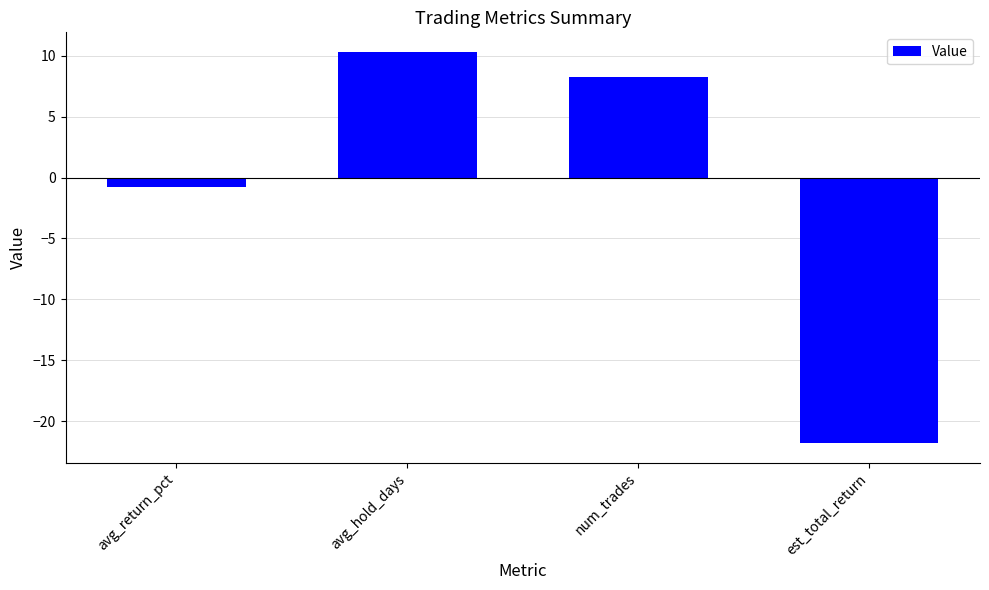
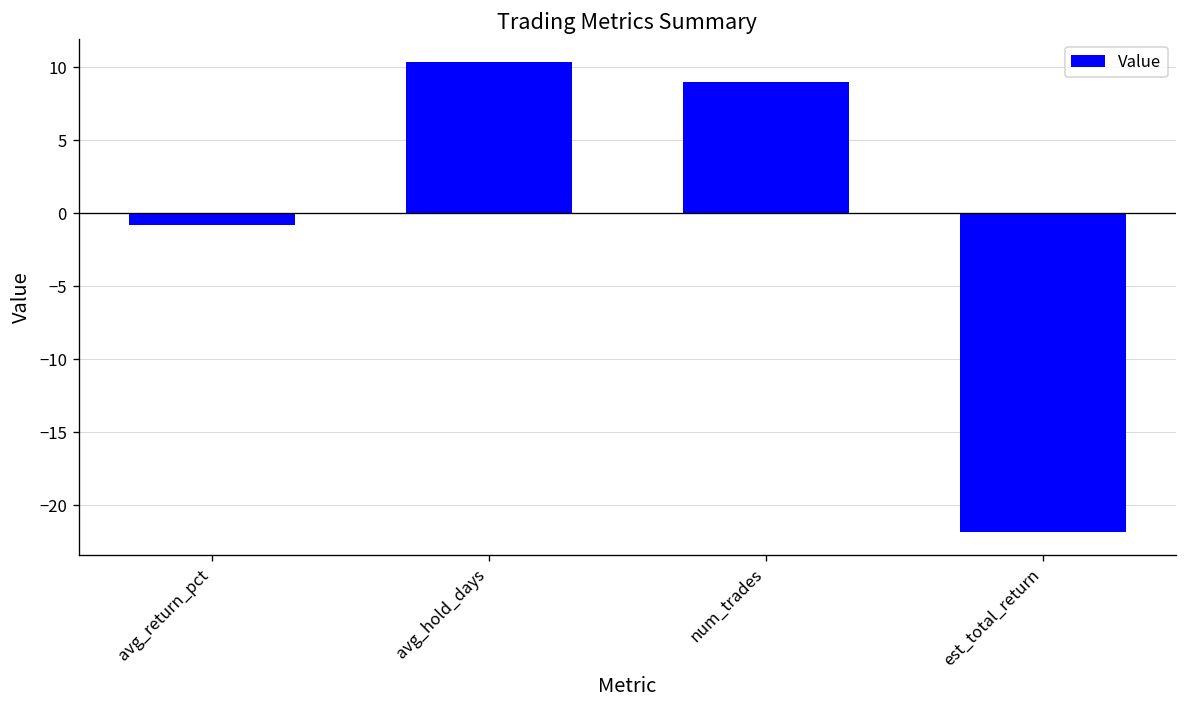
num_trades: 8.3 -> 9.0
